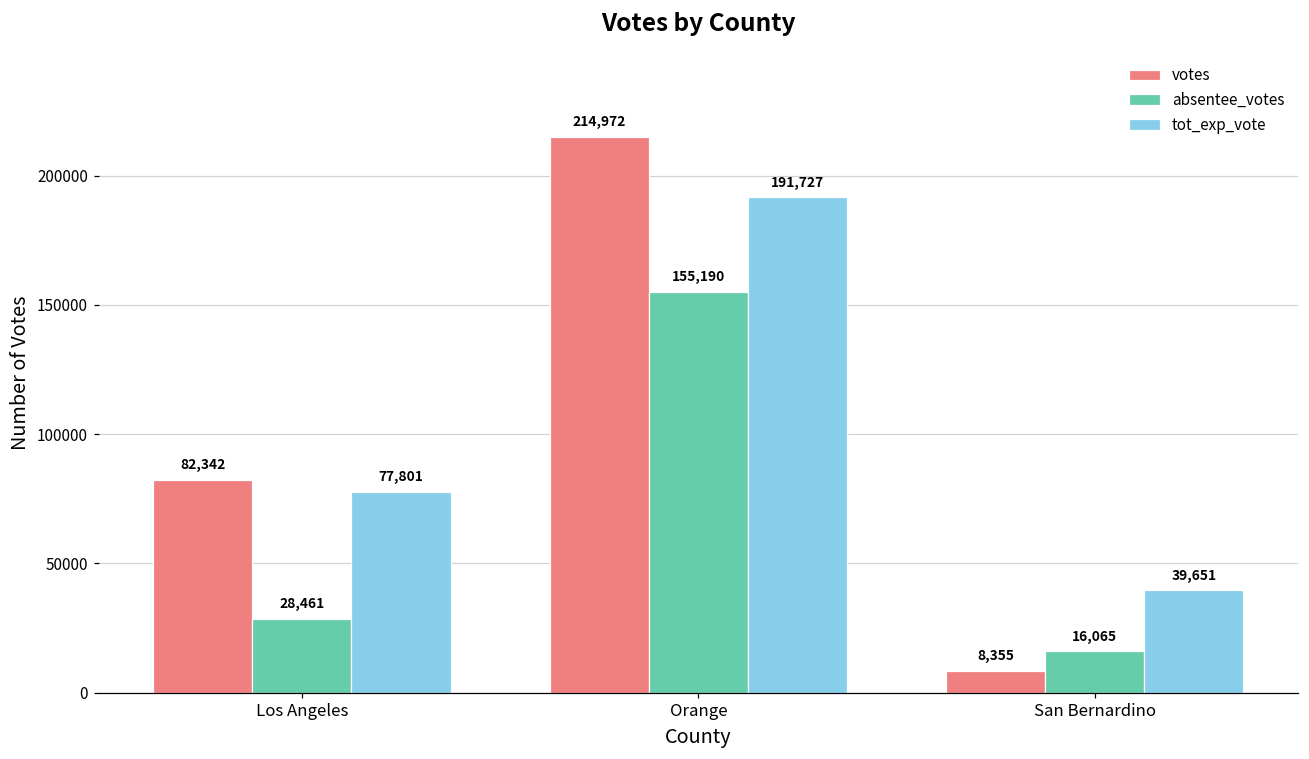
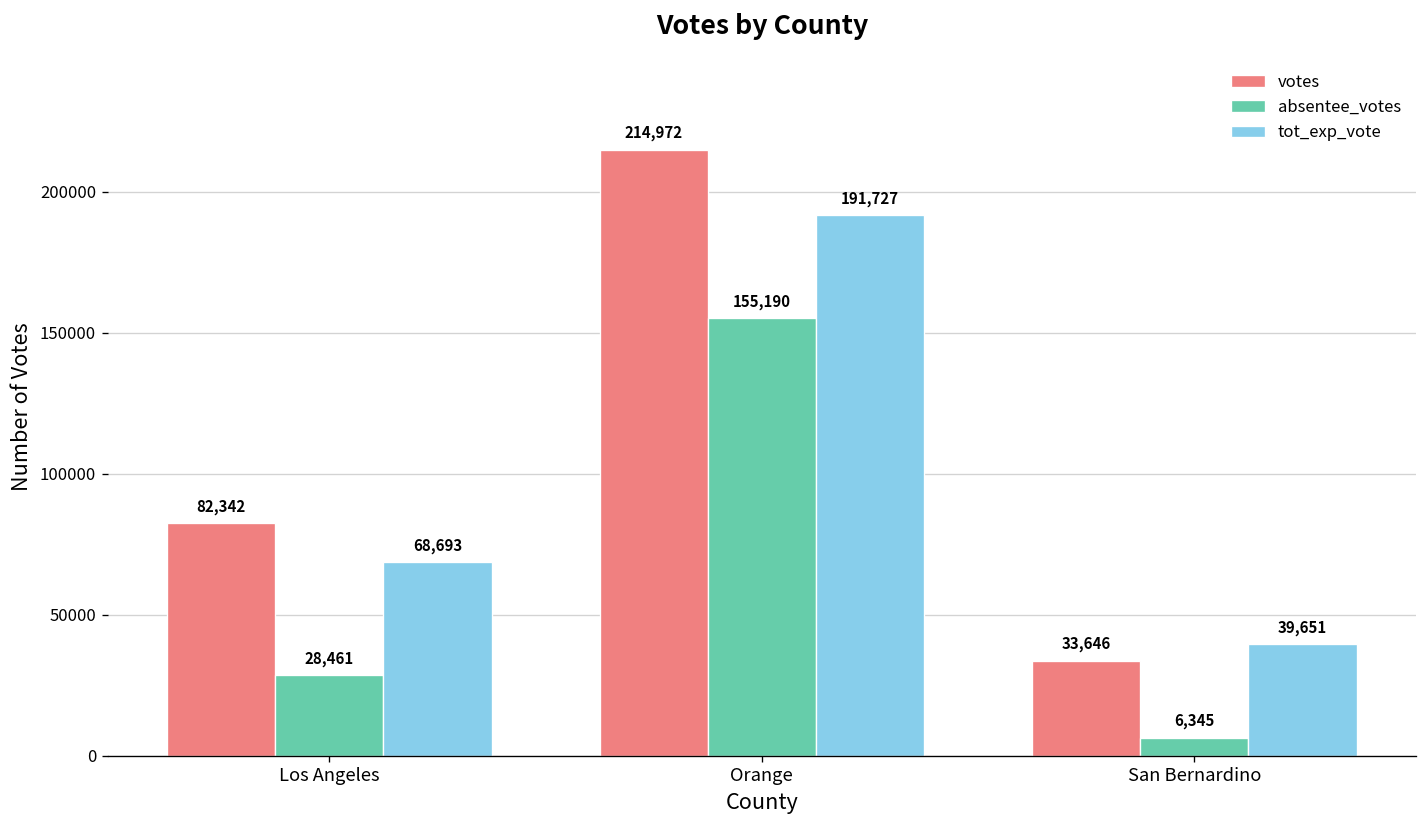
tot_exp_vote, Los Angeles: 77,801 -> 68,693
votes, San Bernardino: 8,355 -> 33,646
absentee_votes, San Bernardino: 16,065 -> 6,345
